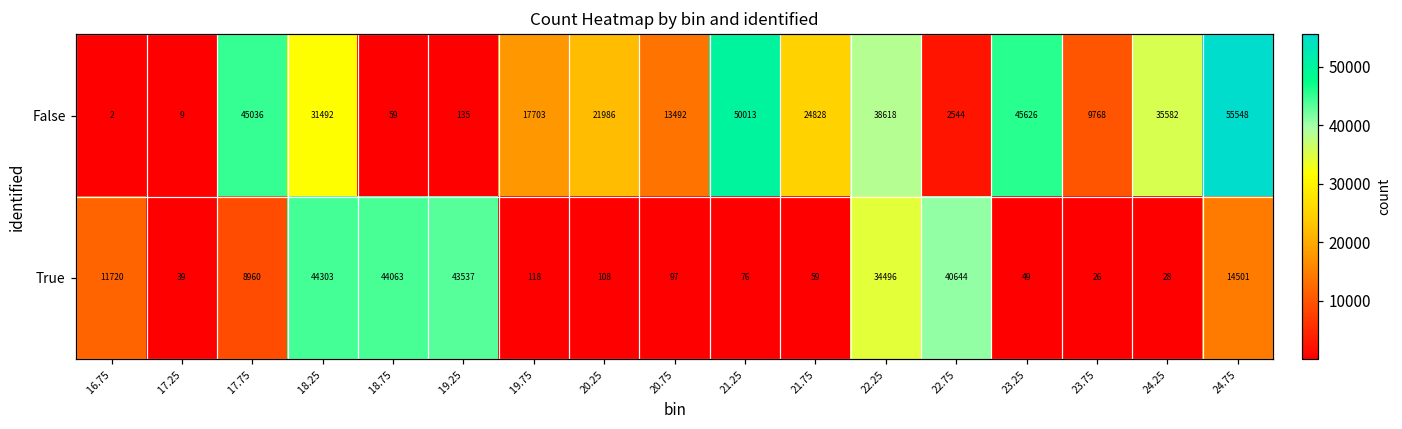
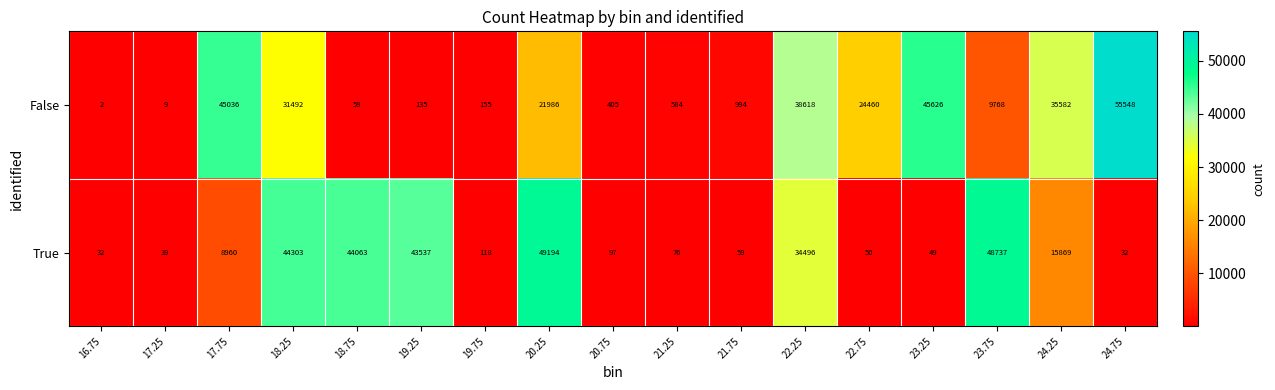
False, 19.75: 17703 -> 155
False, 20.75: 13492 -> 405
False, 21.25: 50013 -> 584
False, 21.75: 24828 -> 994
False, 22.75: 2544 -> 24460
True, 16.75: 11720 -> 32
True, 20.25: 108 -> 49194
True, 22.75: 40644 -> 50
True, 23.75: 26 -> 48737
True, 24.25: 28 -> 15869
True, 24.75: 14501 -> 32
